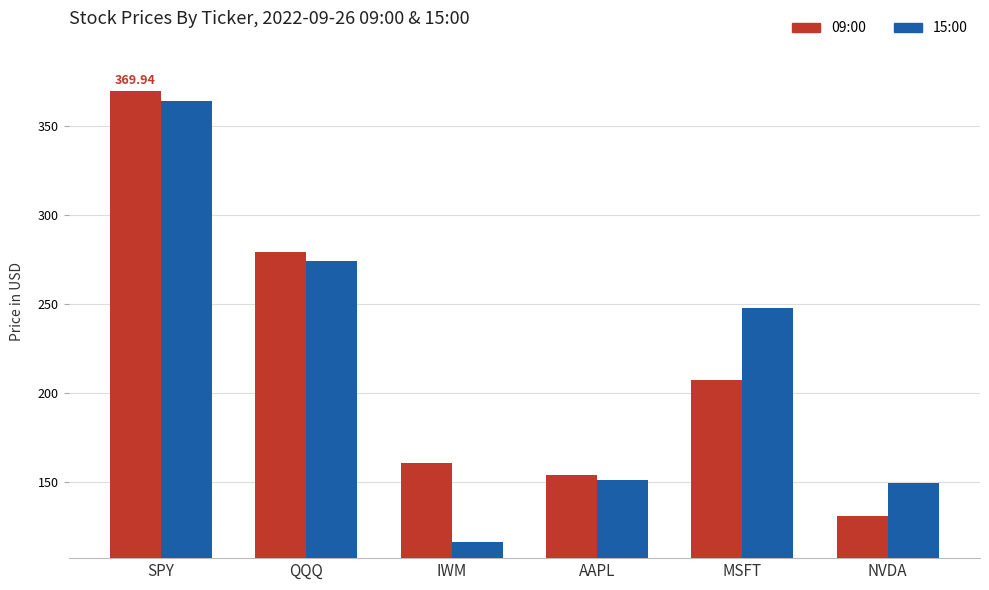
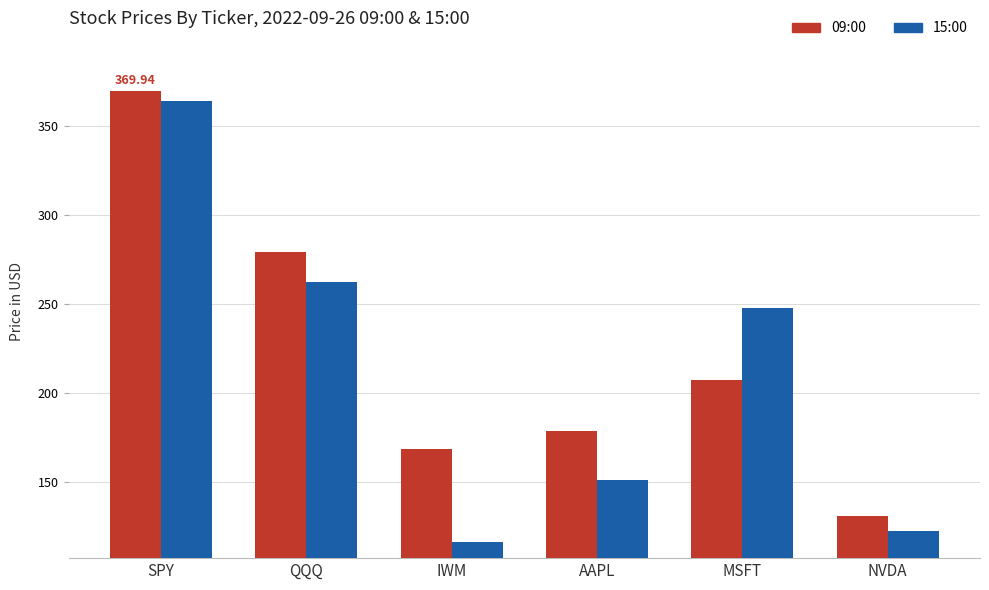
15:00, QQQ: 274 -> 262
09:00, IWM: 161 -> 168
09:00, AAPL: 154 -> 179
15:00, NVDA: 149 -> 122
